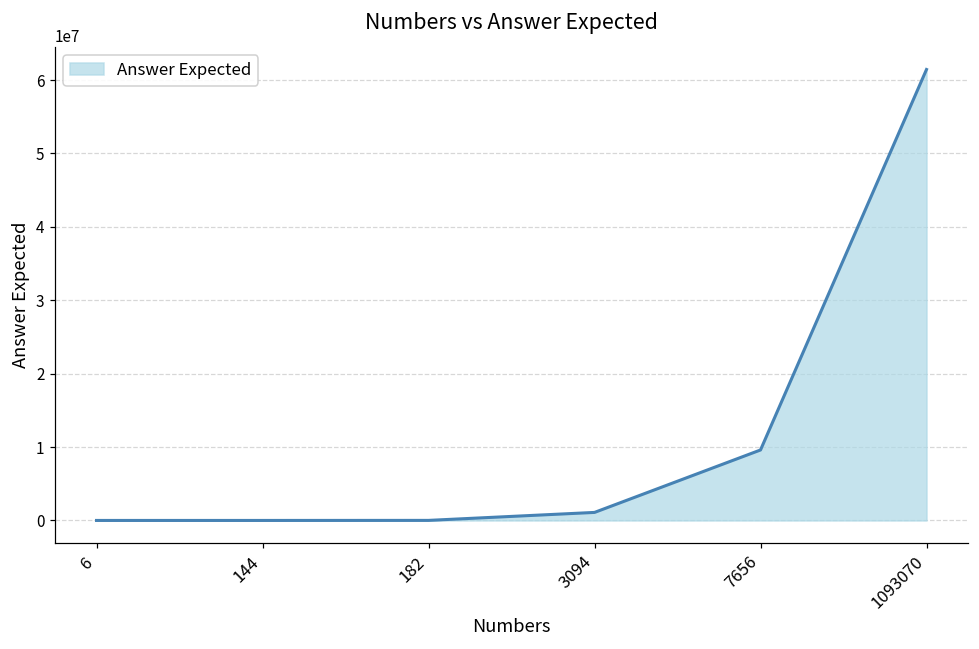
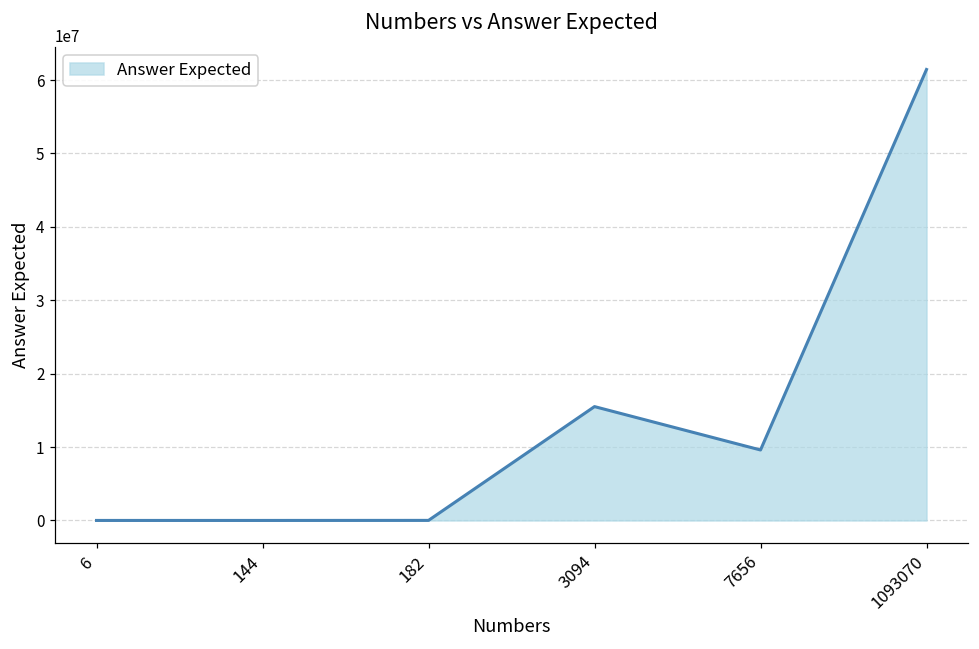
3094: 1000000 -> 16000000
